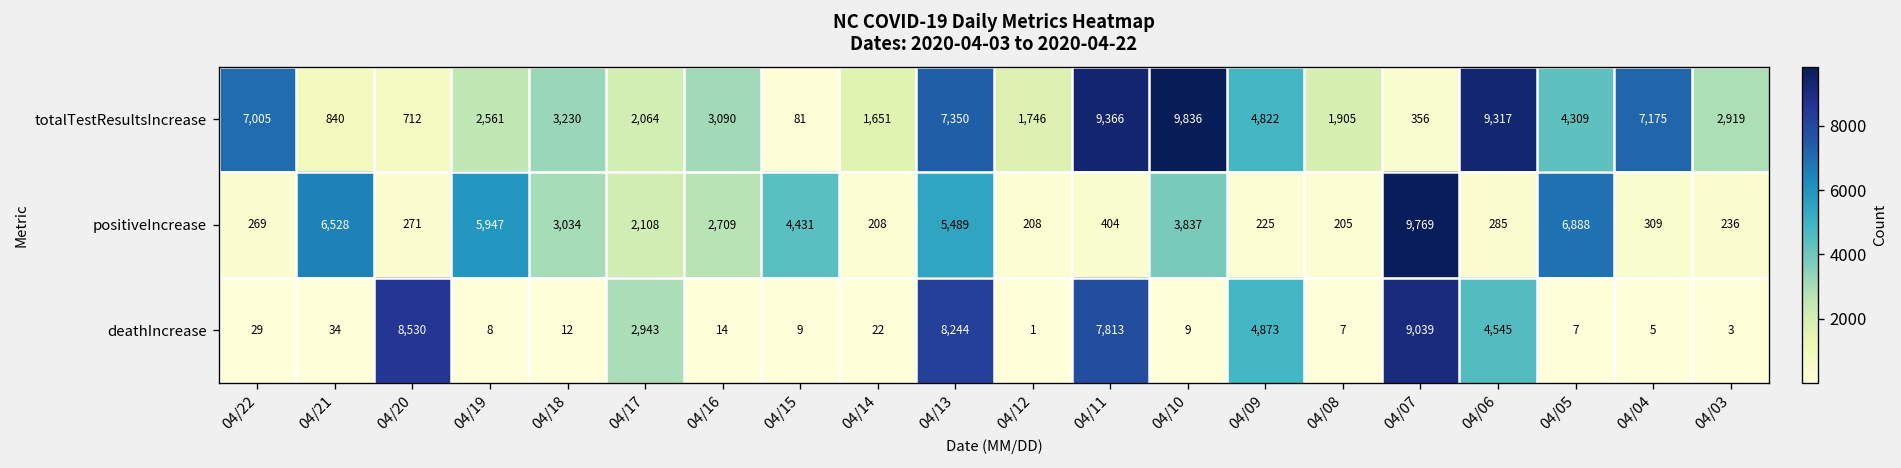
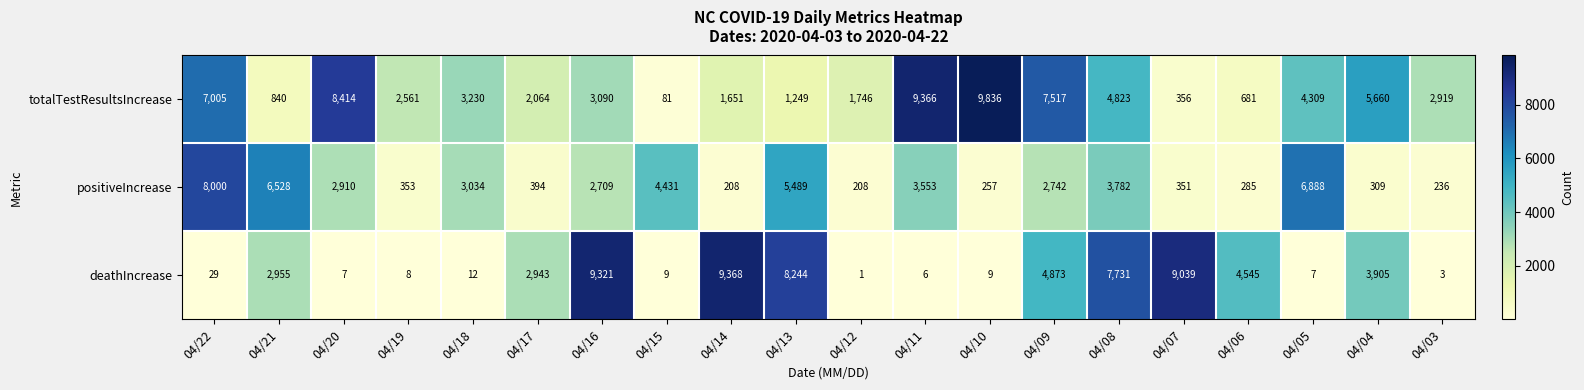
totalTestResultsIncrease, 04/20: 712 -> 8,414
totalTestResultsIncrease, 04/13: 7,350 -> 1,249
totalTestResultsIncrease, 04/09: 4,822 -> 7,517
totalTestResultsIncrease, 04/08: 1,905 -> 4,823
totalTestResultsIncrease, 04/06: 9,317 -> 681
totalTestResultsIncrease, 04/04: 7,175 -> 5,660
positiveIncrease, 04/22: 269 -> 8,000
positiveIncrease, 04/20: 271 -> 2,910
positiveIncrease, 04/19: 5,947 -> 353
positiveIncrease, 04/17: 2,108 -> 394
positiveIncrease, 04/11: 404 -> 3,553
positiveIncrease, 04/10: 3,837 -> 257
positiveIncrease, 04/09: 225 -> 2,742
positiveIncrease, 04/08: 205 -> 3,782
positiveIncrease, 04/07: 9,769 -> 351
deathIncrease, 04/21: 34 -> 2,955
deathIncrease, 04/20: 8,530 -> 7
deathIncrease, 04/16: 14 -> 9,321
deathIncrease, 04/14: 22 -> 9,368
deathIncrease, 04/11: 7,813 -> 6
deathIncrease, 04/08: 7 -> 7,731
deathIncrease, 04/04: 5 -> 3,905
